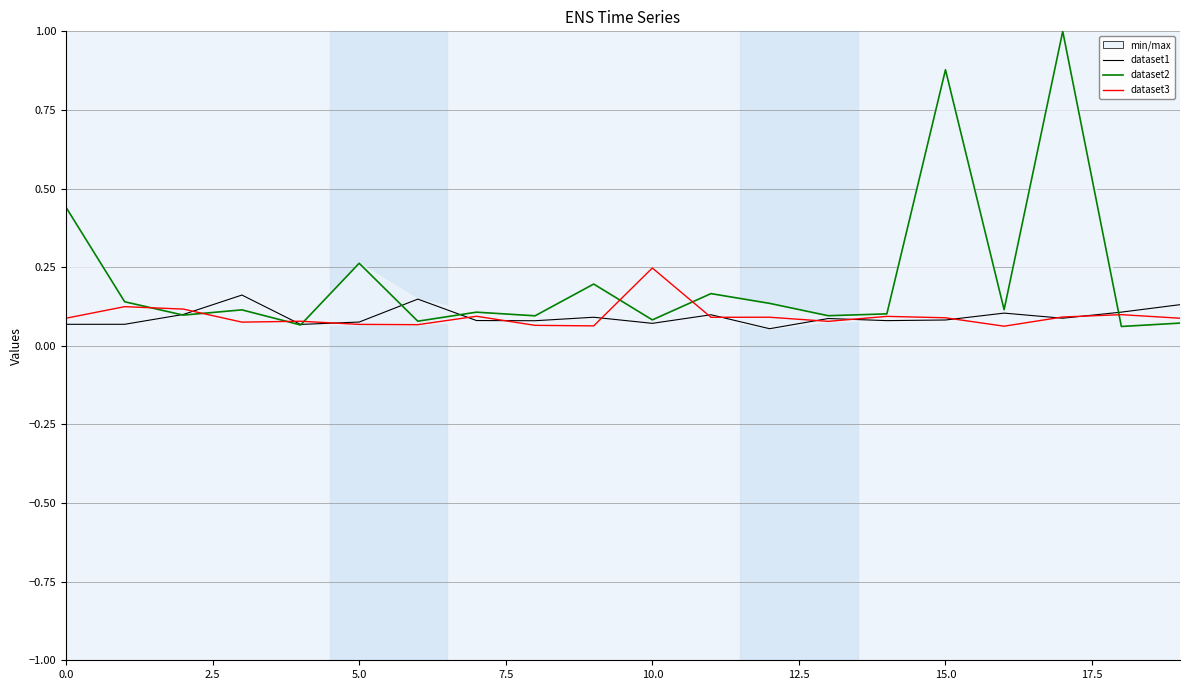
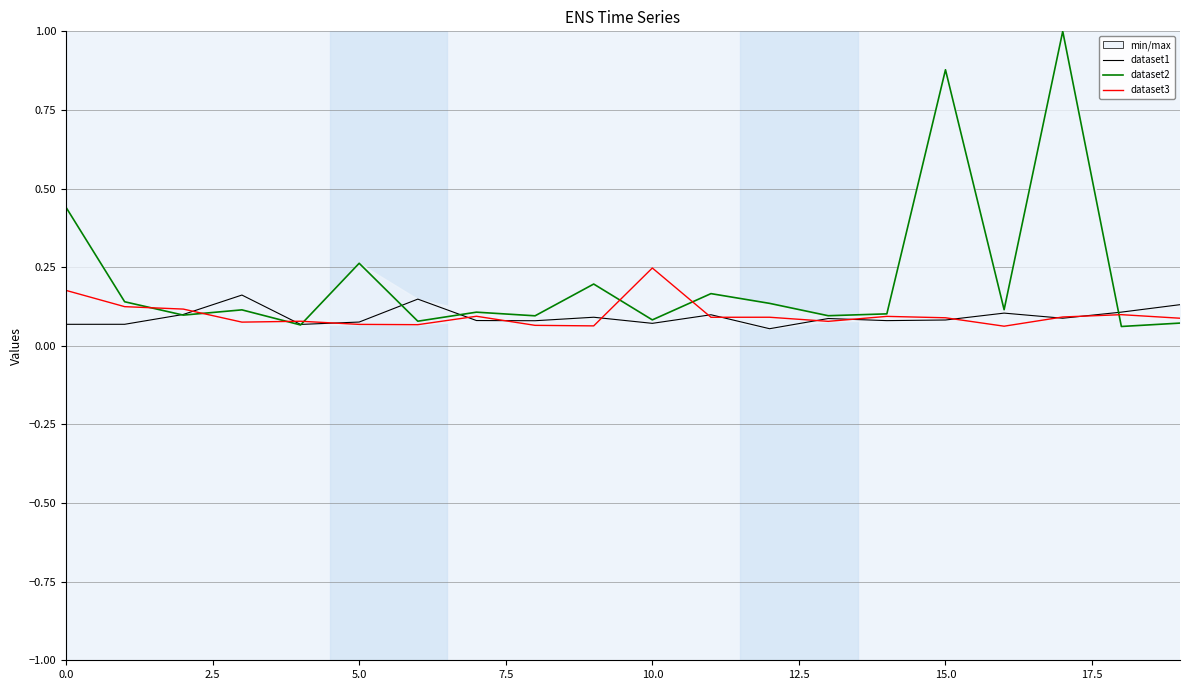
dataset3, 0.0: 0.09 -> 0.18
